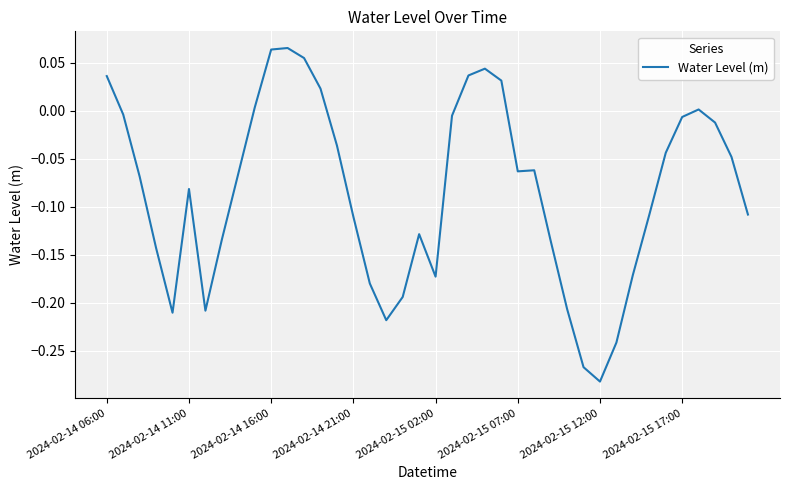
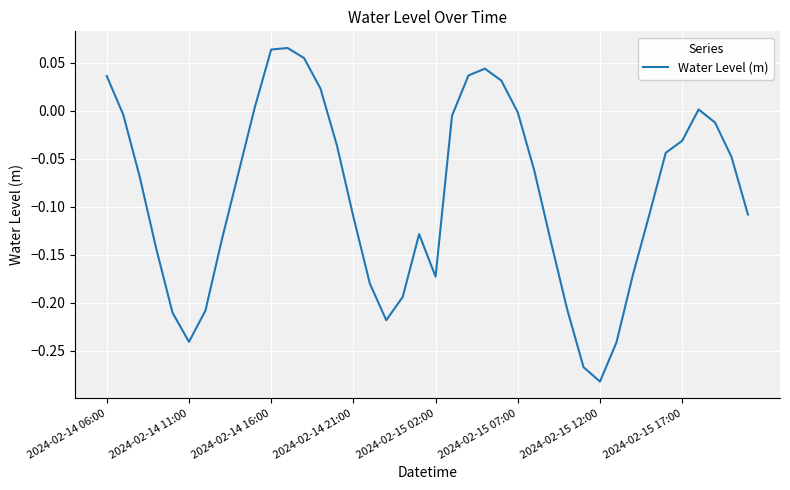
2024-02-14 11:00: -0.08 -> -0.24
2024-02-15 07:00: -0.06 -> 0.00
2024-02-15 17:00: -0.01 -> -0.03
